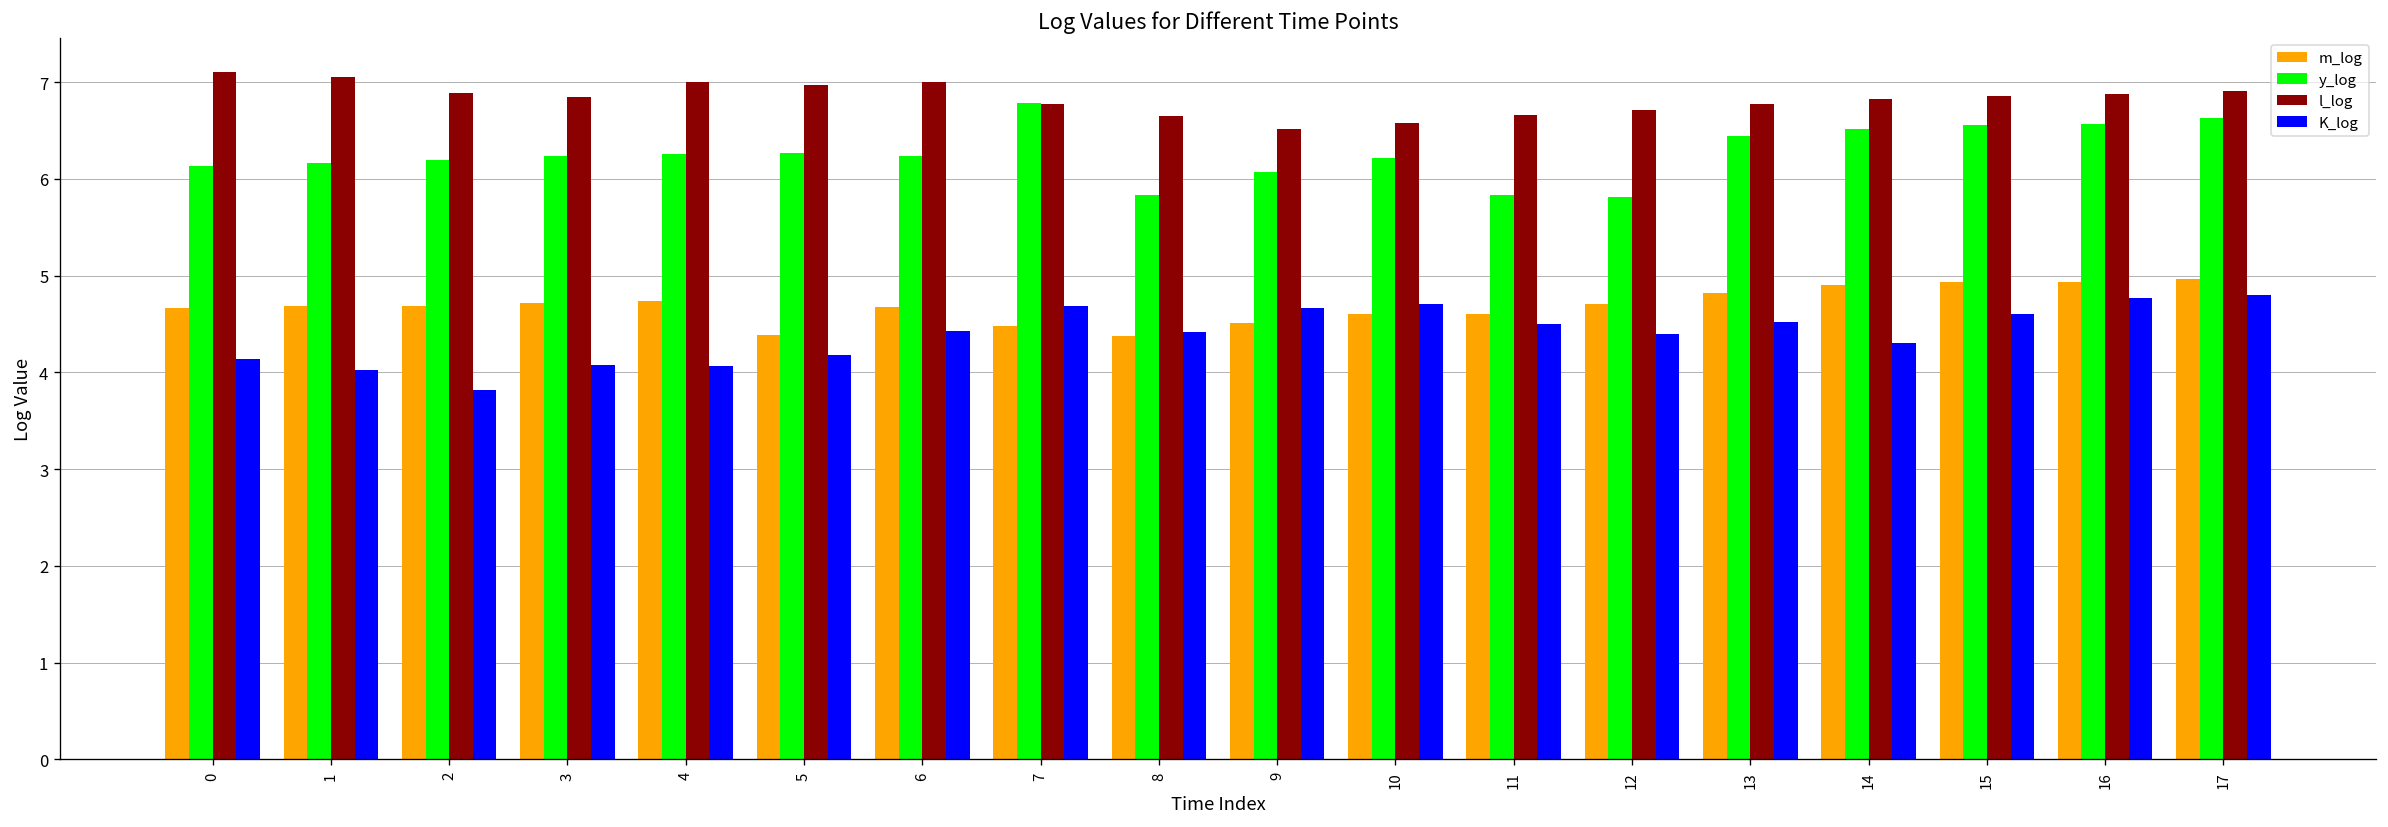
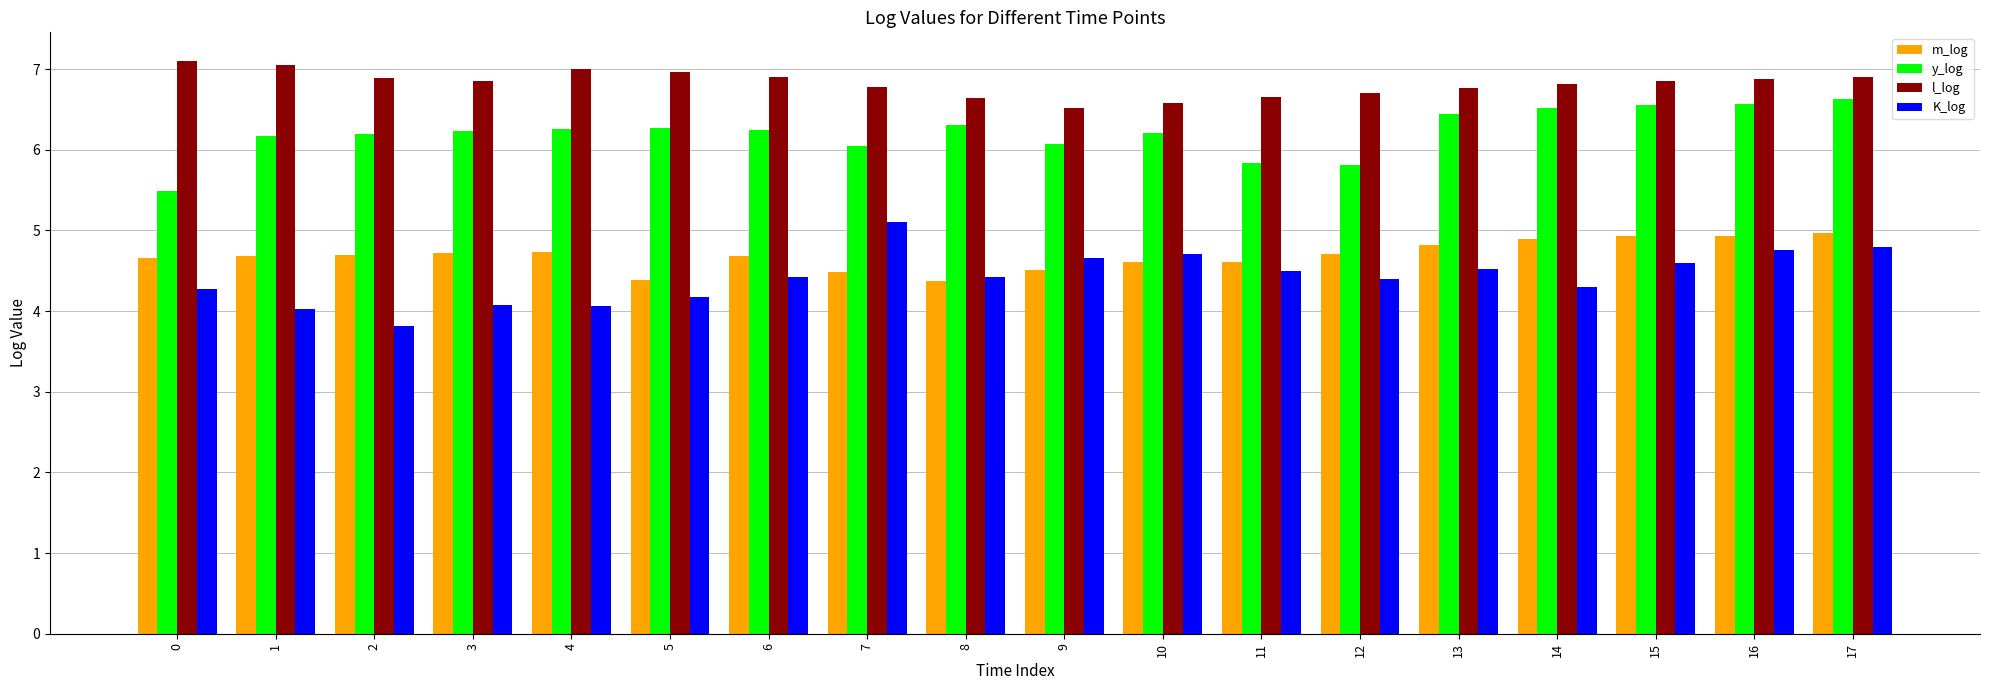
y_log, 0: 6.1 -> 5.5
K_log, 0: 4.1 -> 4.3
l_log, 6: 7.0 -> 6.9
y_log, 7: 6.8 -> 6.1
K_log, 7: 4.7 -> 5.1
y_log, 8: 5.8 -> 6.3
